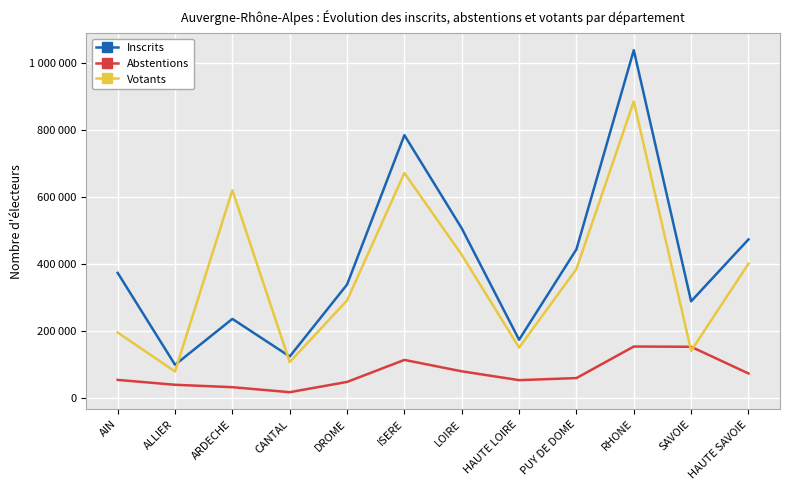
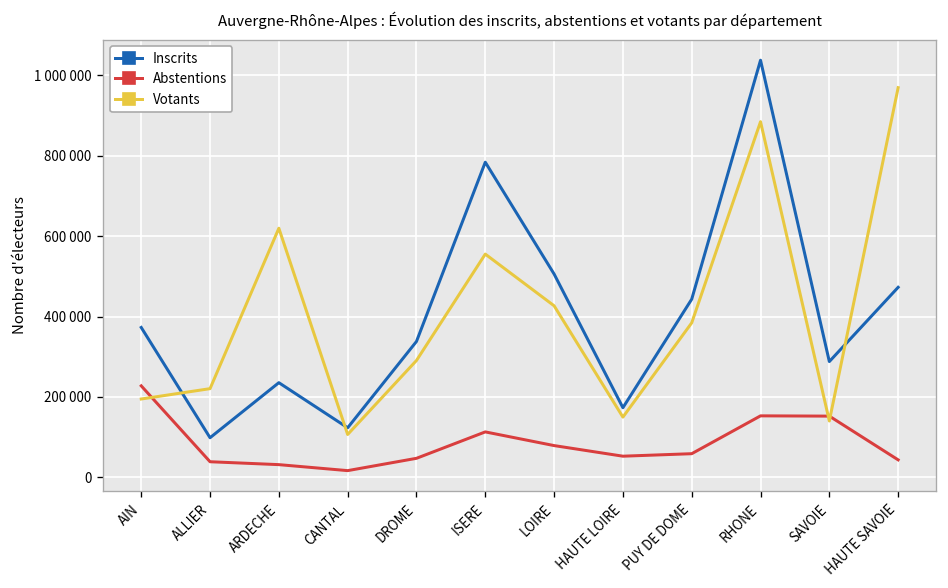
Abstentions, AIN: 50000 -> 230000
Votants, ALLIER: 80000 -> 220000
Votants, ISERE: 670000 -> 560000
Abstentions, HAUTE SAVOIE: 70000 -> 40000
Votants, HAUTE SAVOIE: 400000 -> 970000
